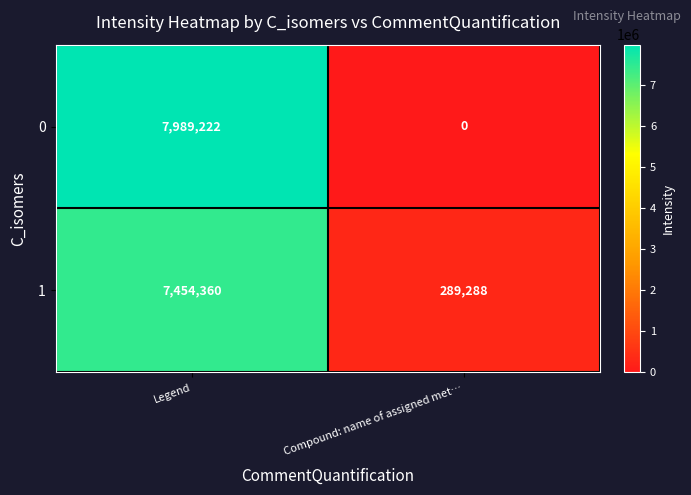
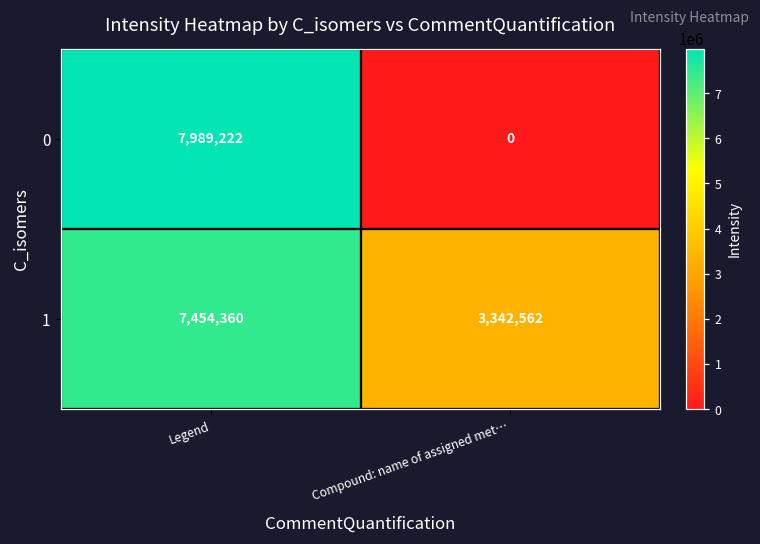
1, Compound: name of assigned met…: 289,288 -> 3,342,562
